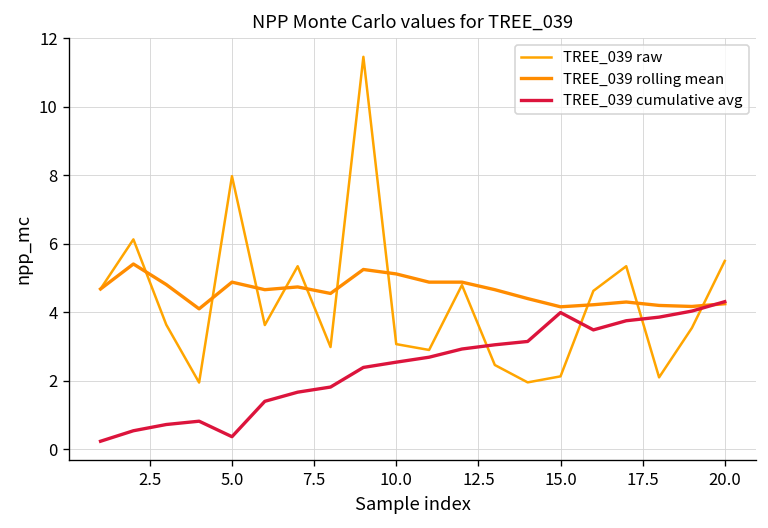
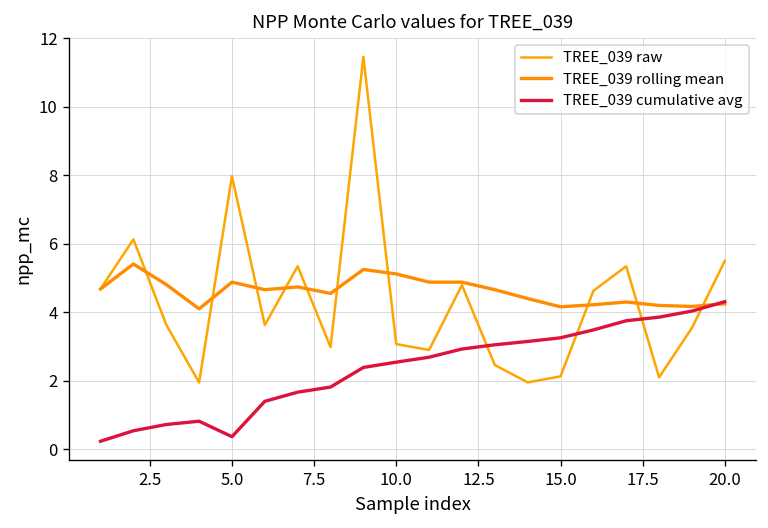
TREE_039 cumulative avg, 15.0: 4.0 -> 3.3
